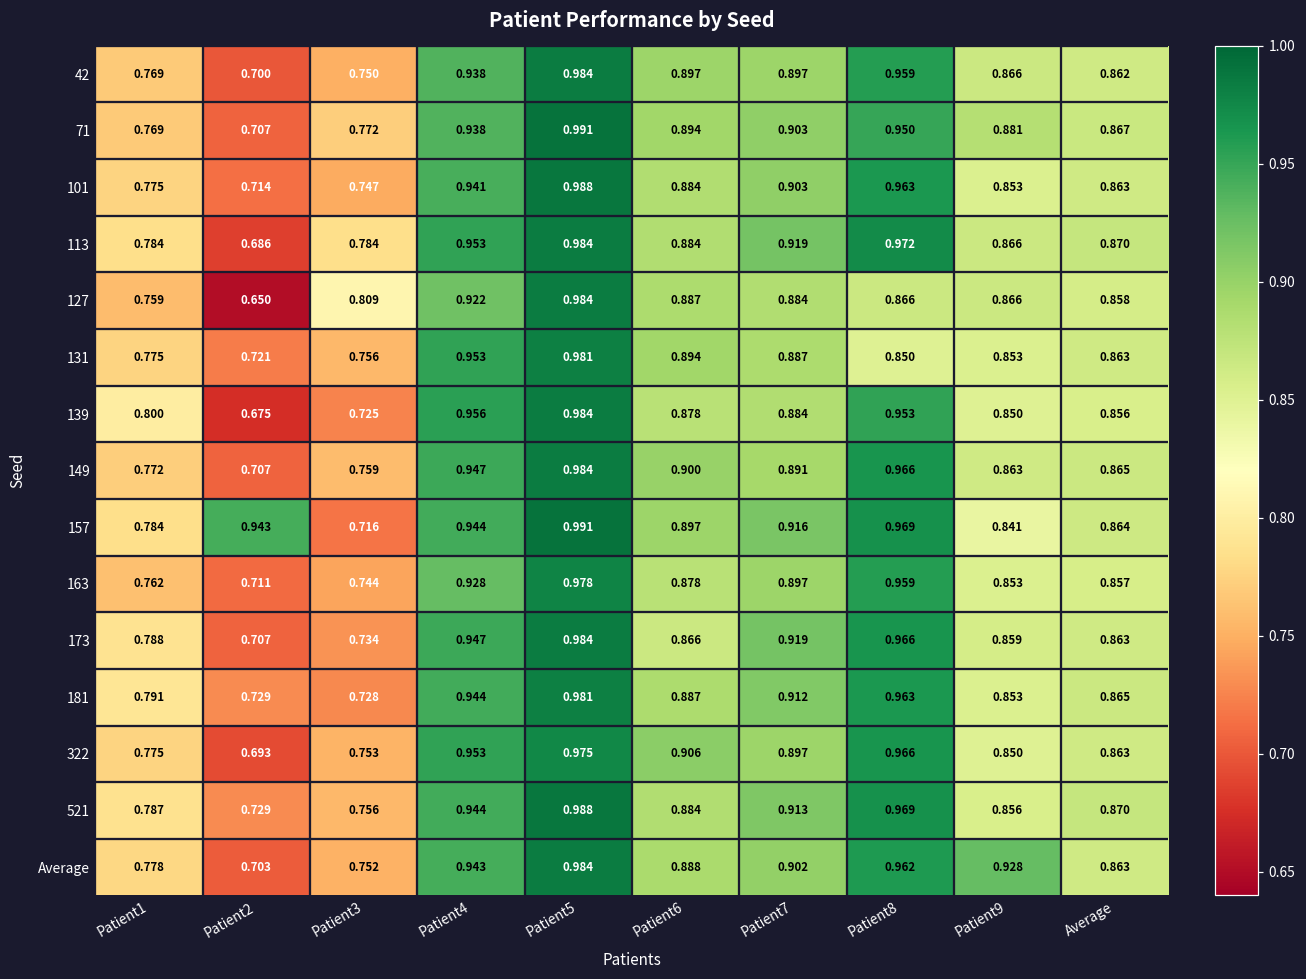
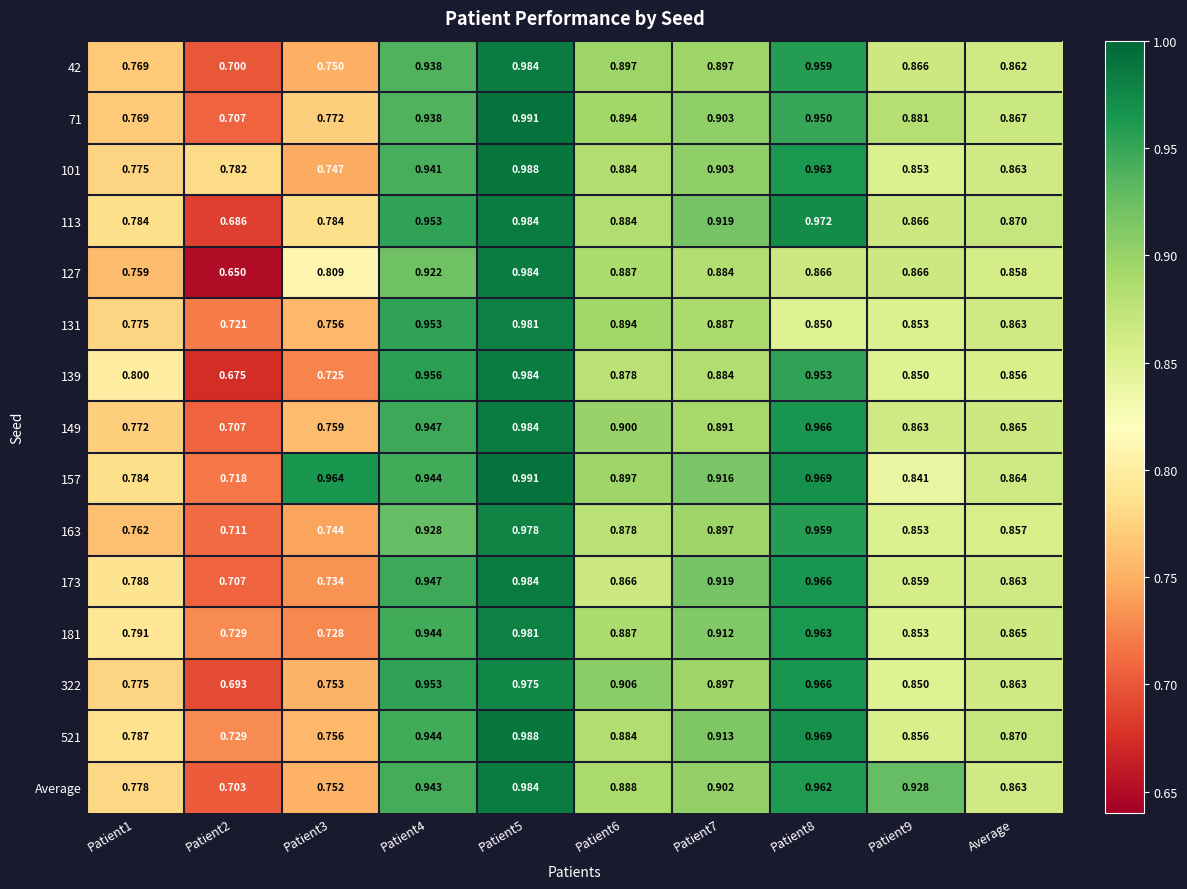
101, Patient2: 0.714 -> 0.782
157, Patient2: 0.943 -> 0.718
157, Patient3: 0.716 -> 0.964
